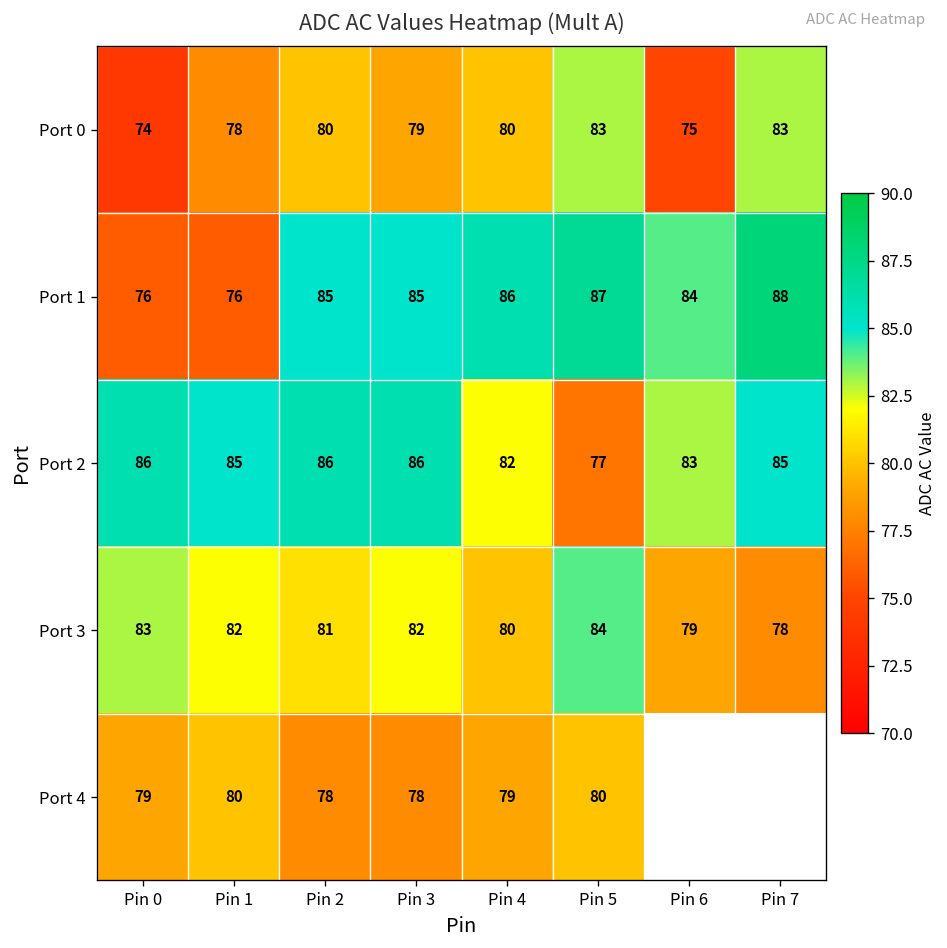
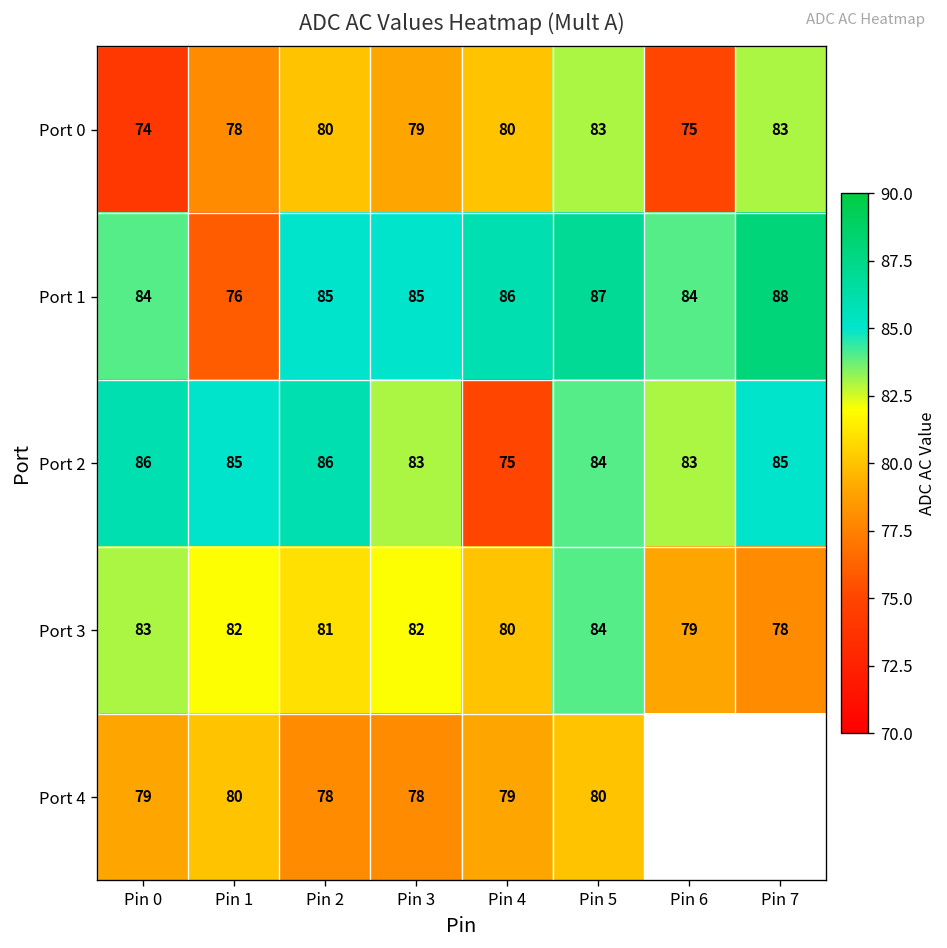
Port 1, Pin 0: 76 -> 84
Port 2, Pin 3: 86 -> 83
Port 2, Pin 4: 82 -> 75
Port 2, Pin 5: 77 -> 84
